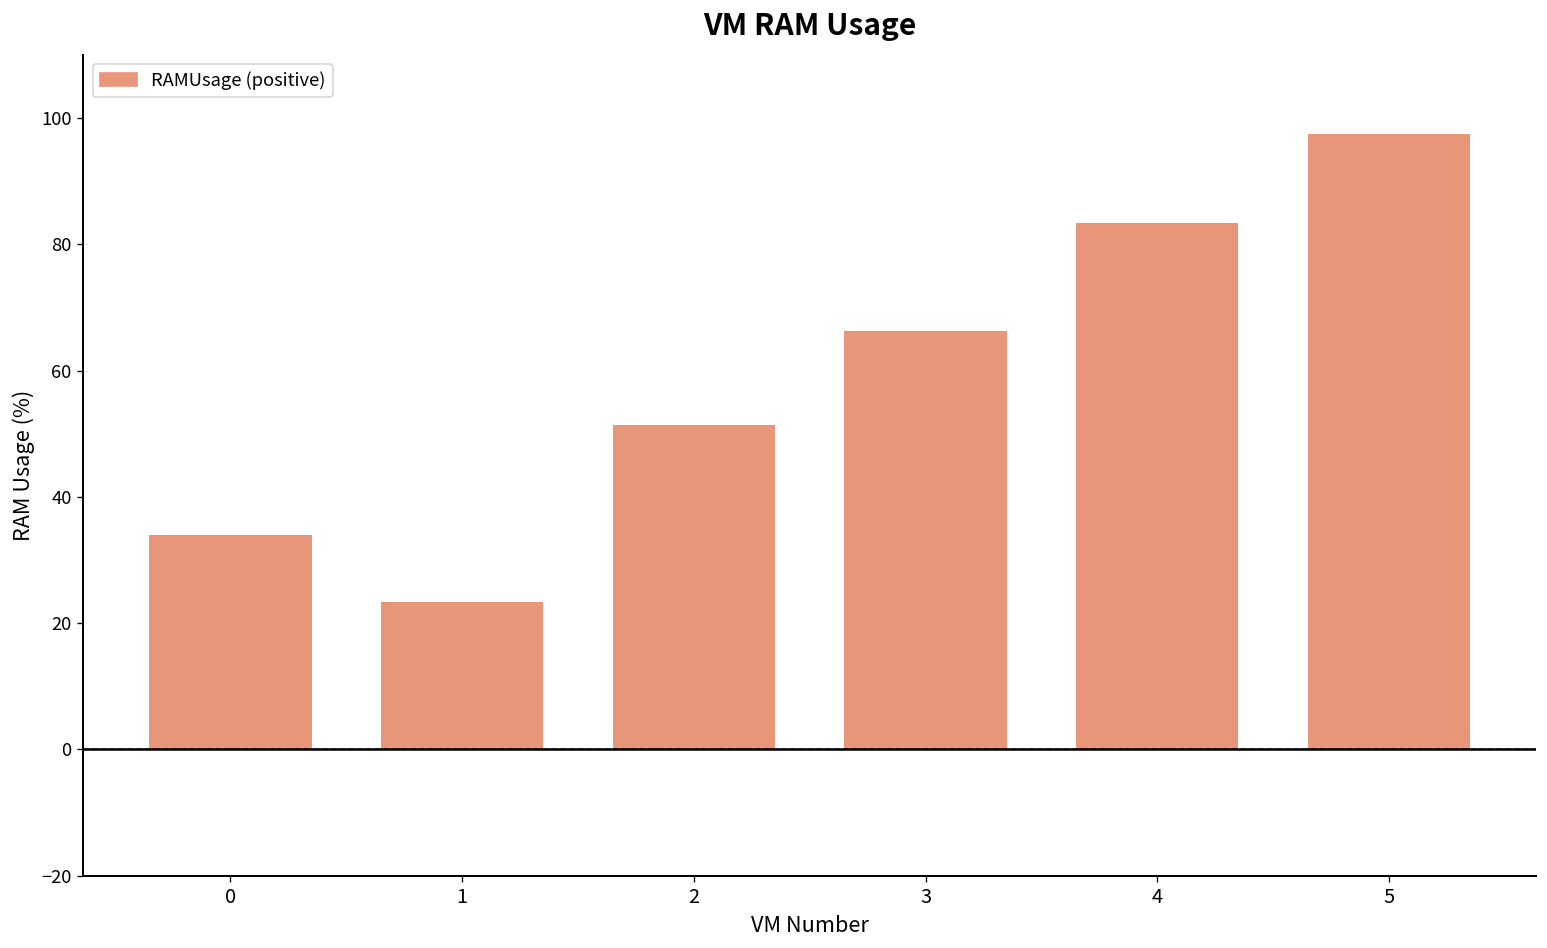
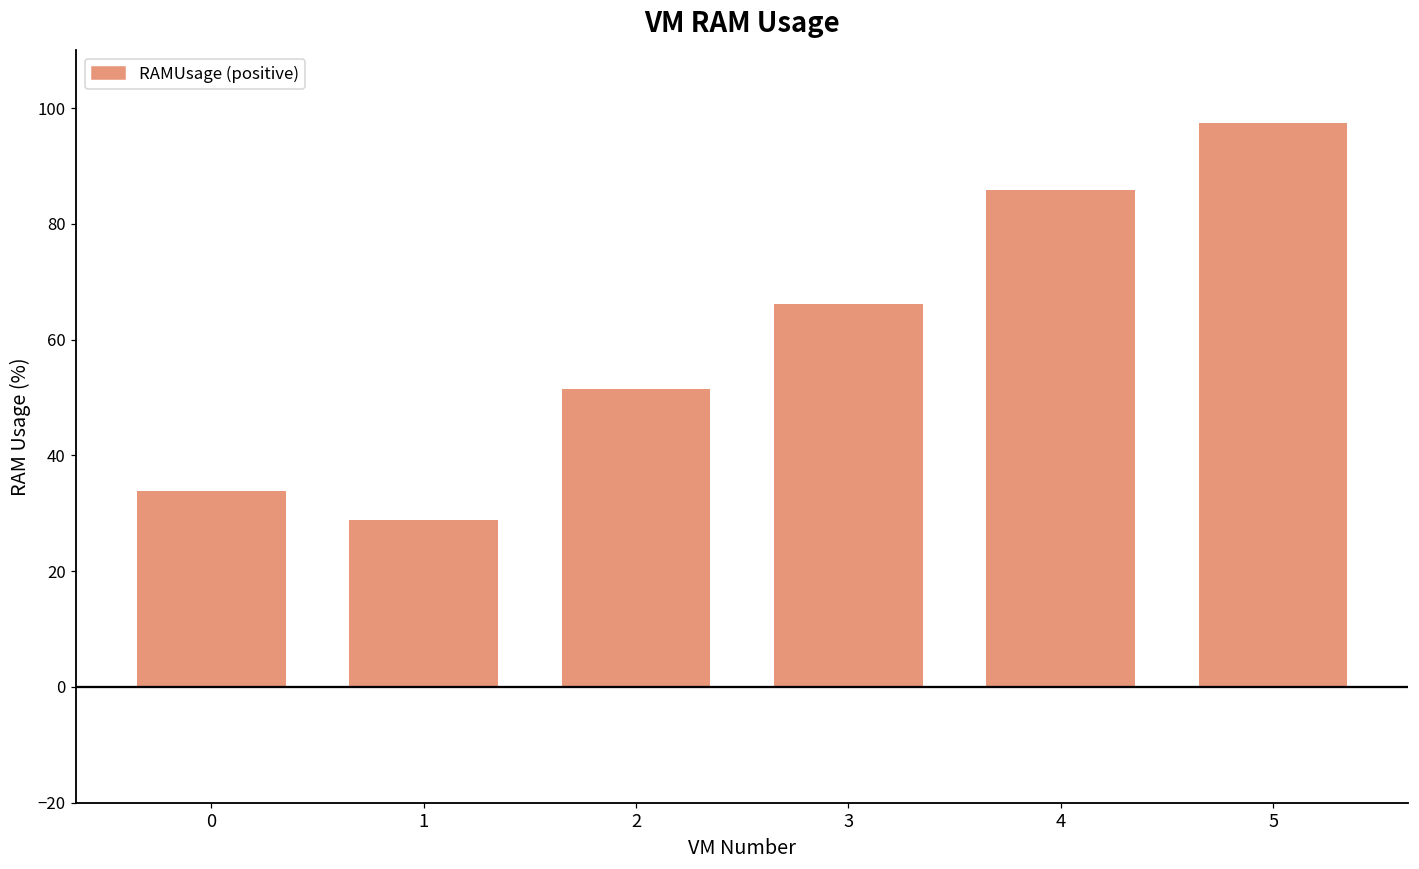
1: 23 -> 29
4: 83 -> 86
